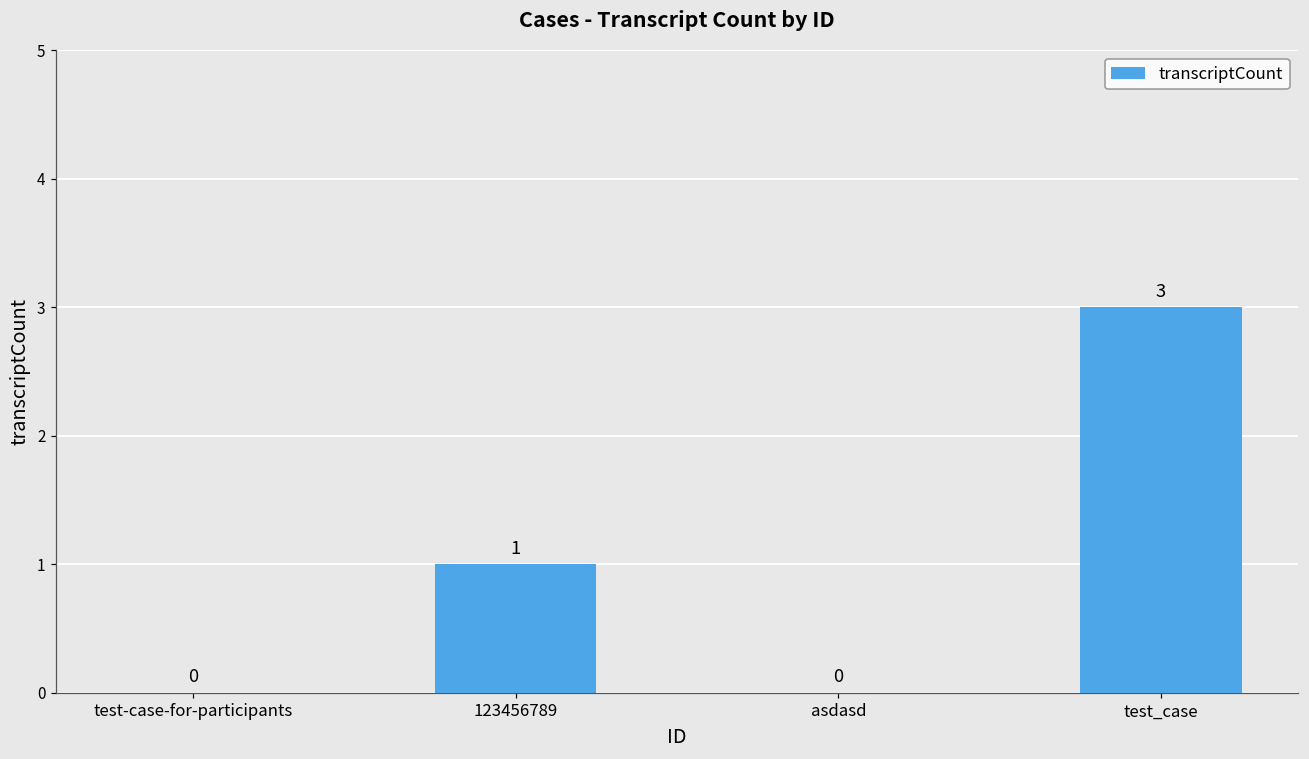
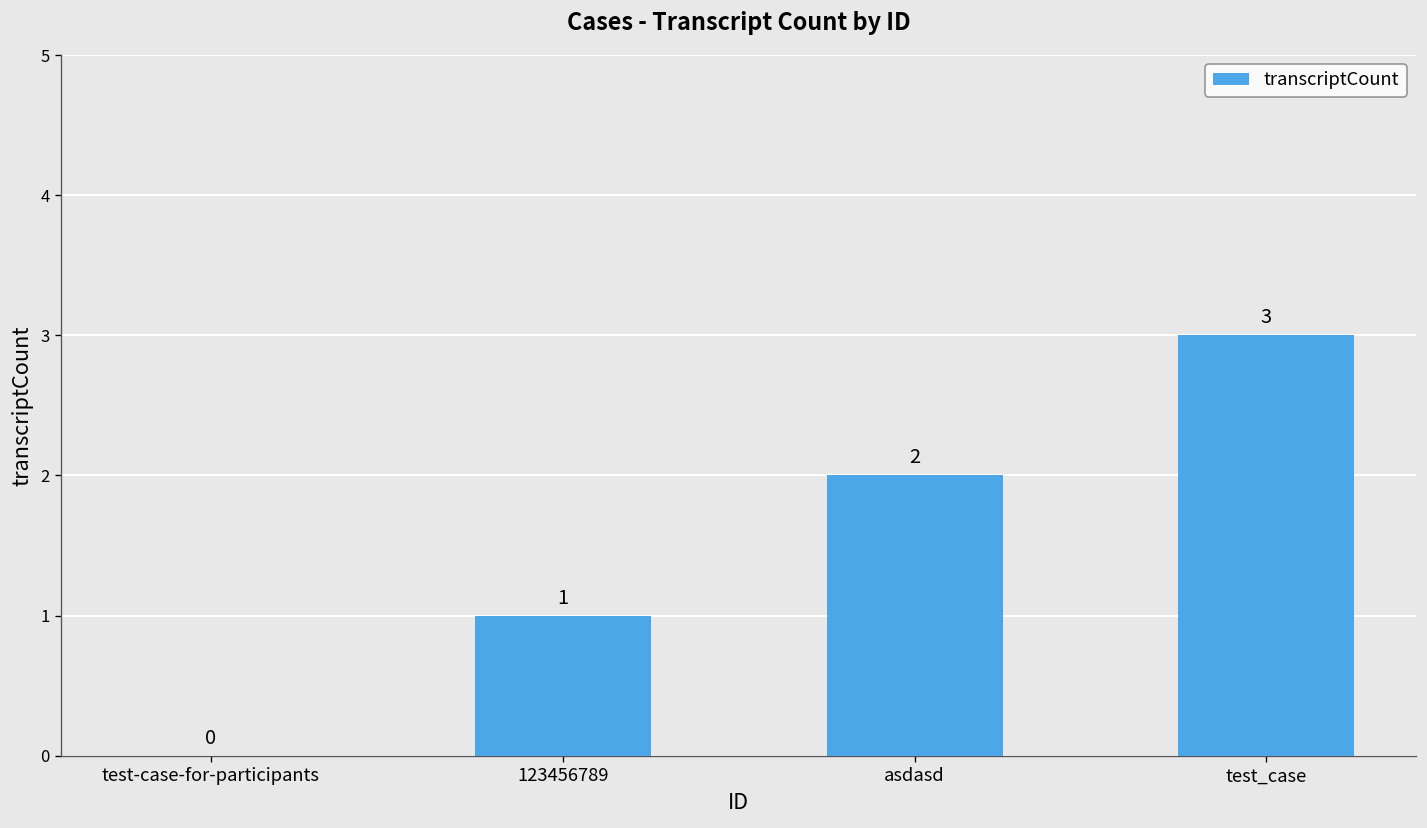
asdasd: 0 -> 2
